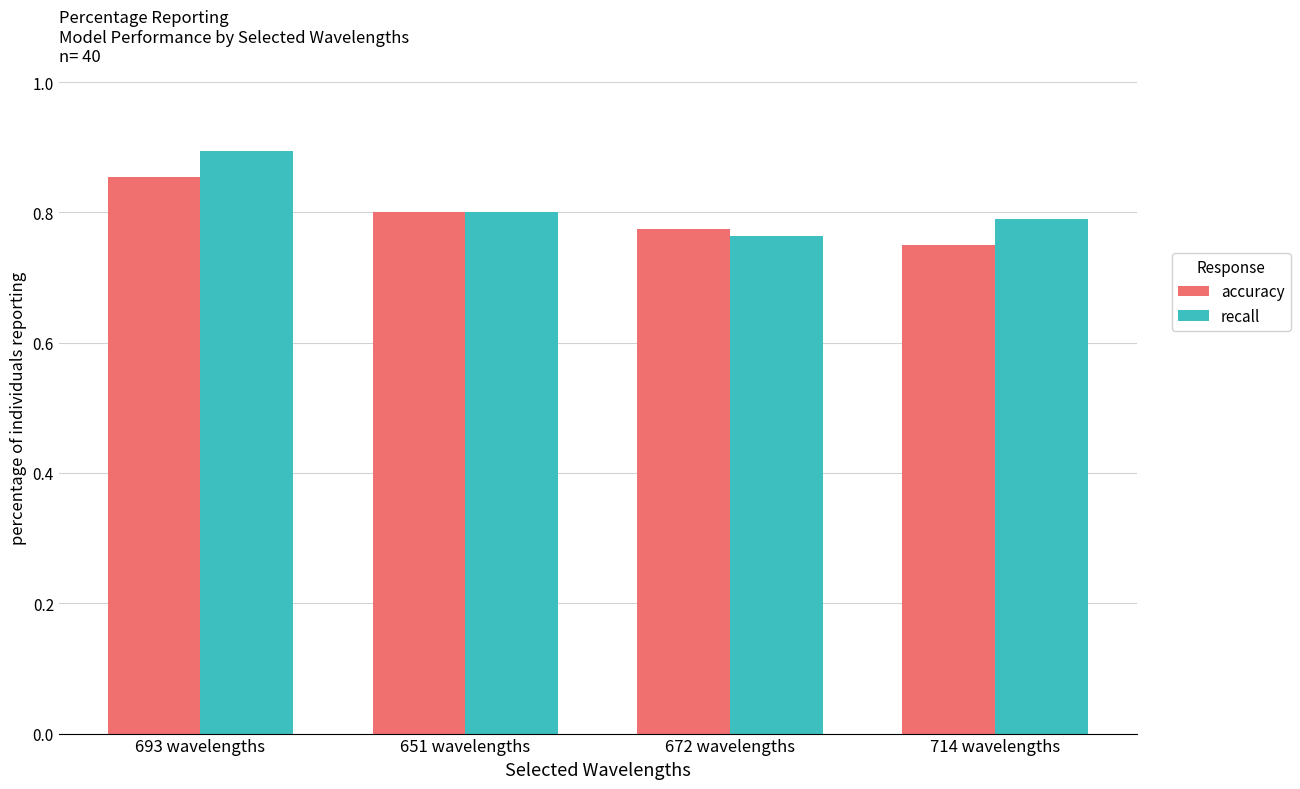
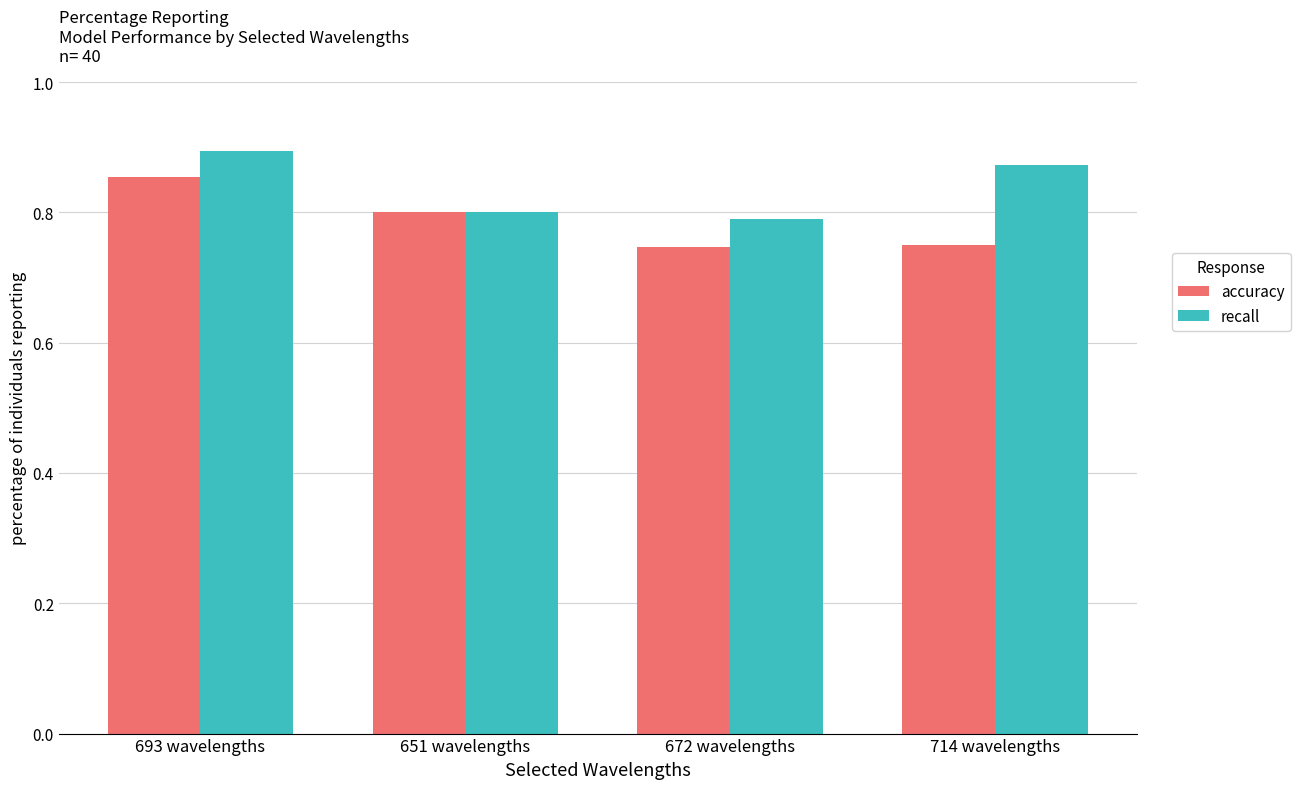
accuracy, 672 wavelengths: 0.78 -> 0.75
recall, 672 wavelengths: 0.76 -> 0.79
recall, 714 wavelengths: 0.79 -> 0.87
